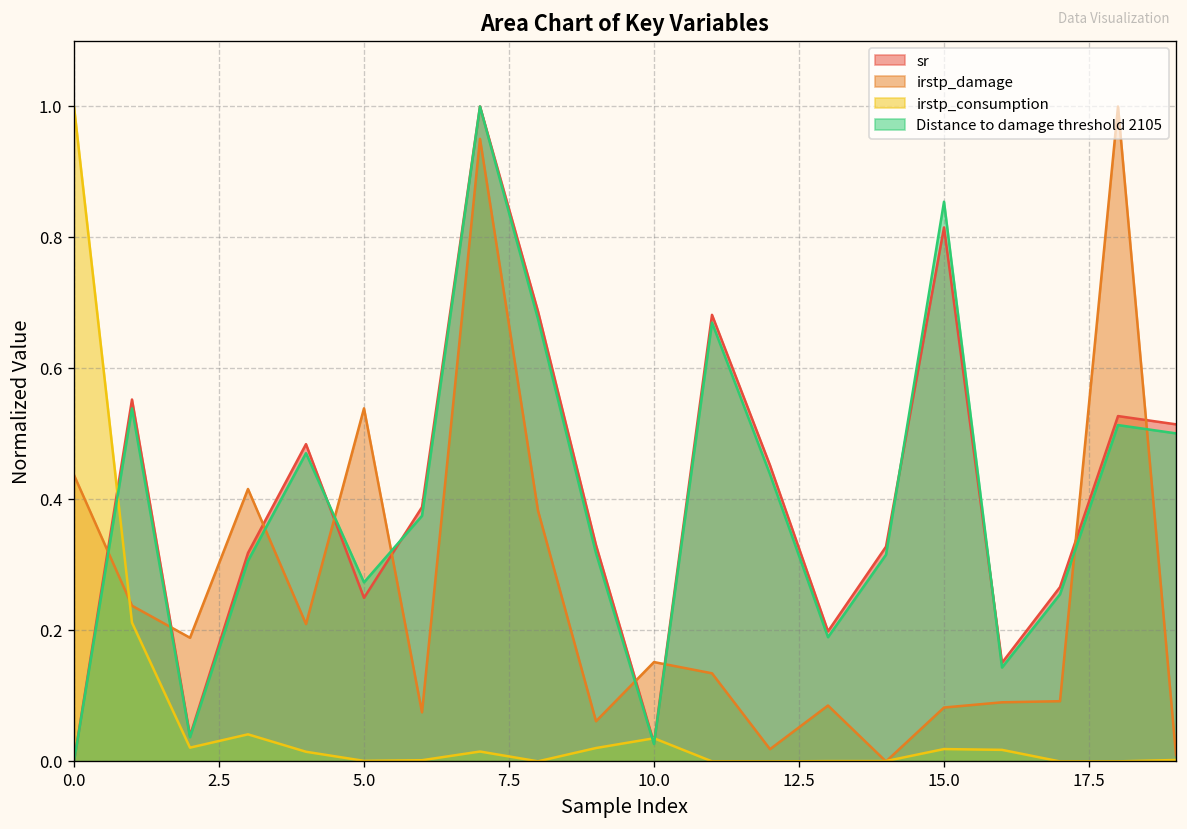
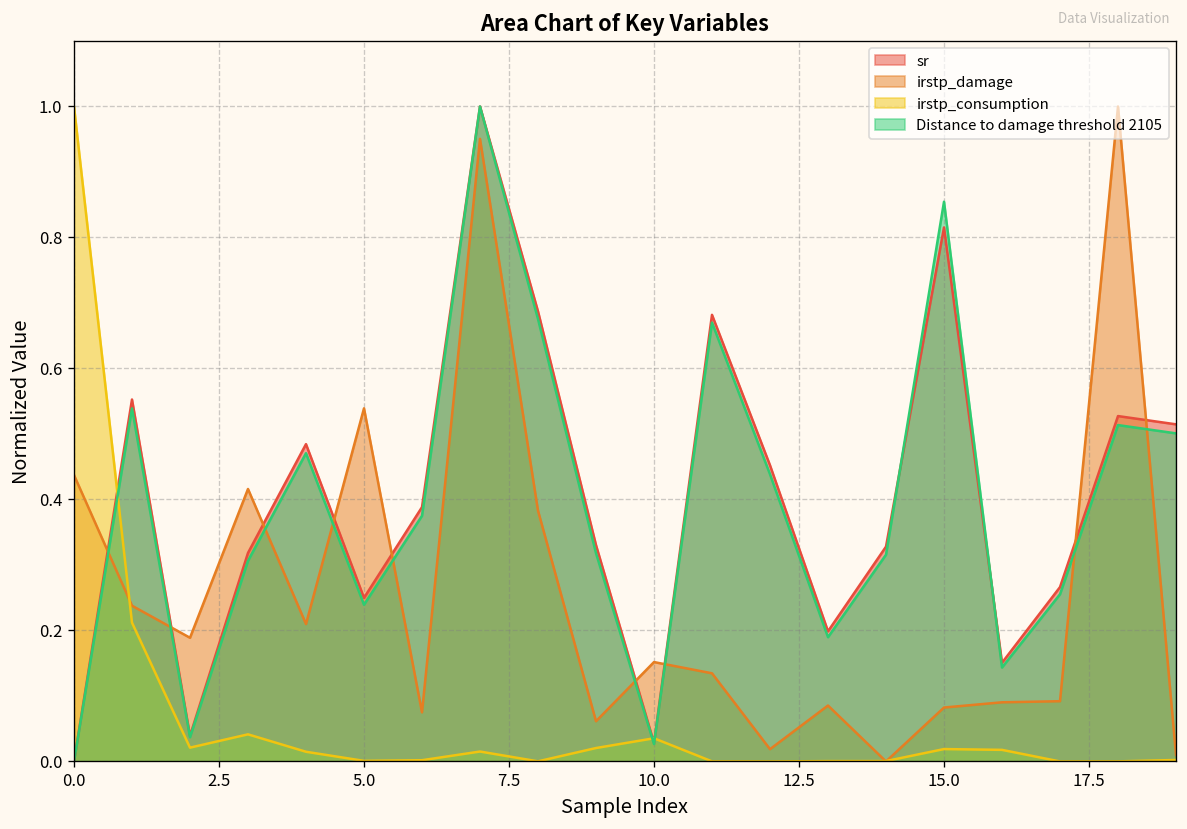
Distance to damage threshold 2105, 5.0: 0.27 -> 0.24
